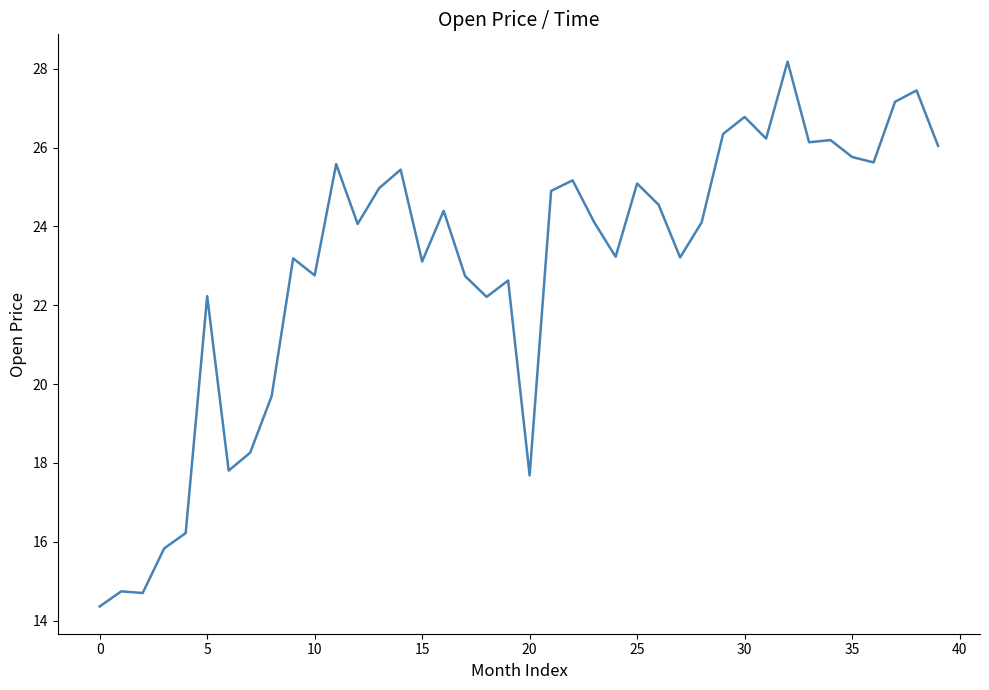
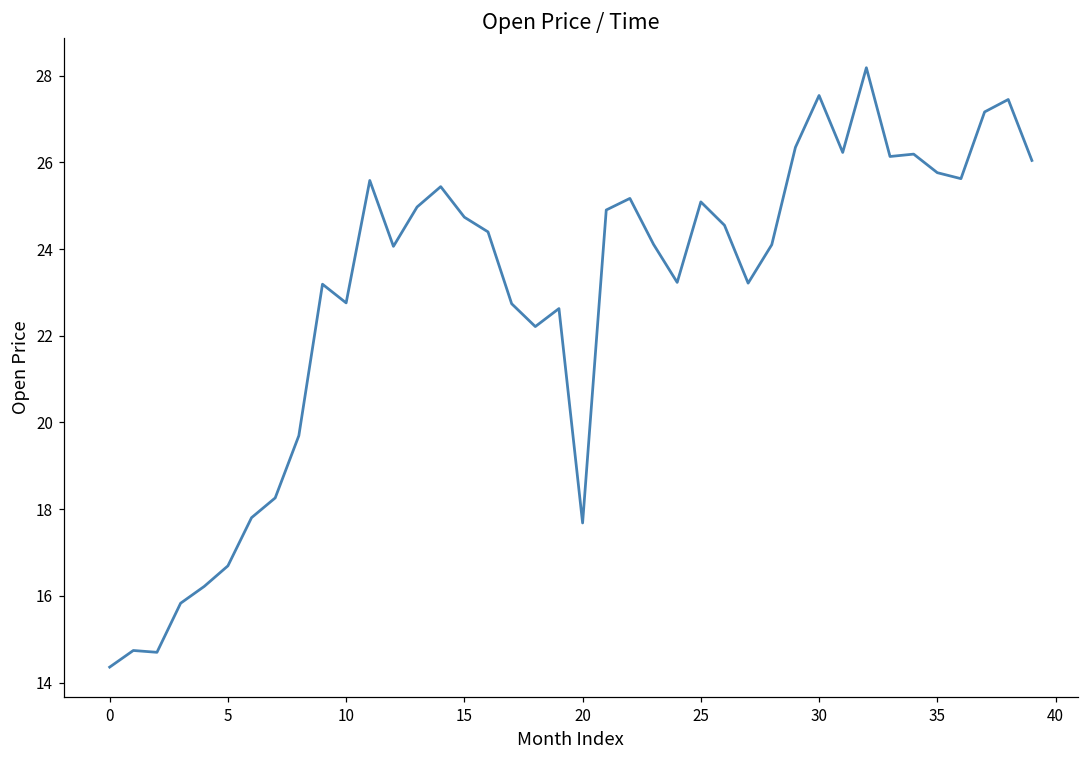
5: 22.2 -> 16.7
15: 23.1 -> 24.7
30: 26.8 -> 27.5
